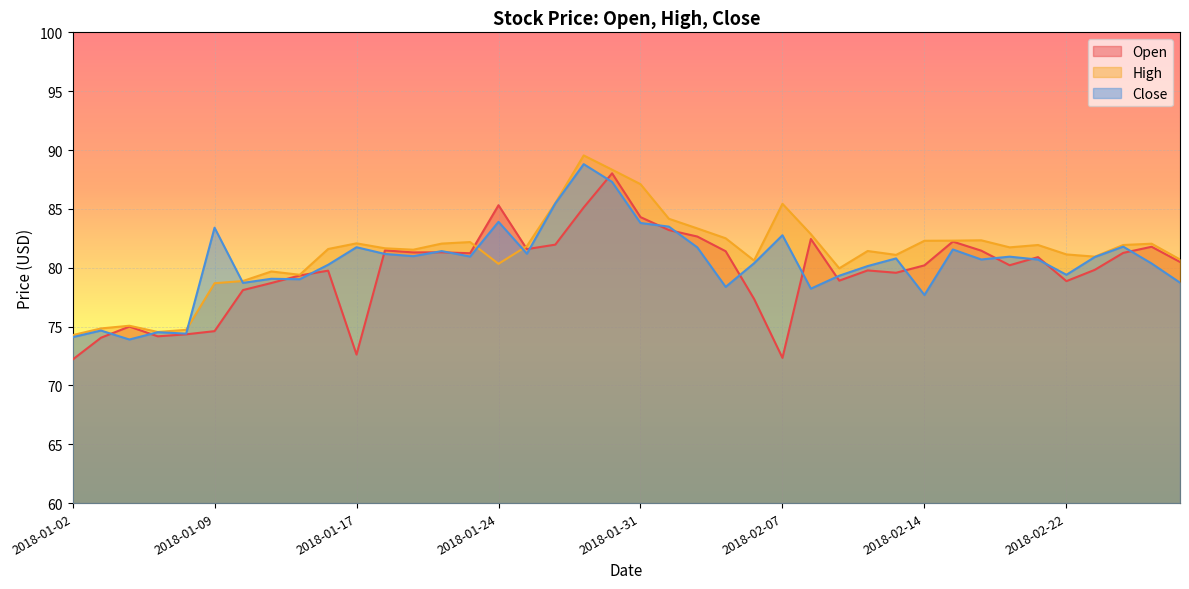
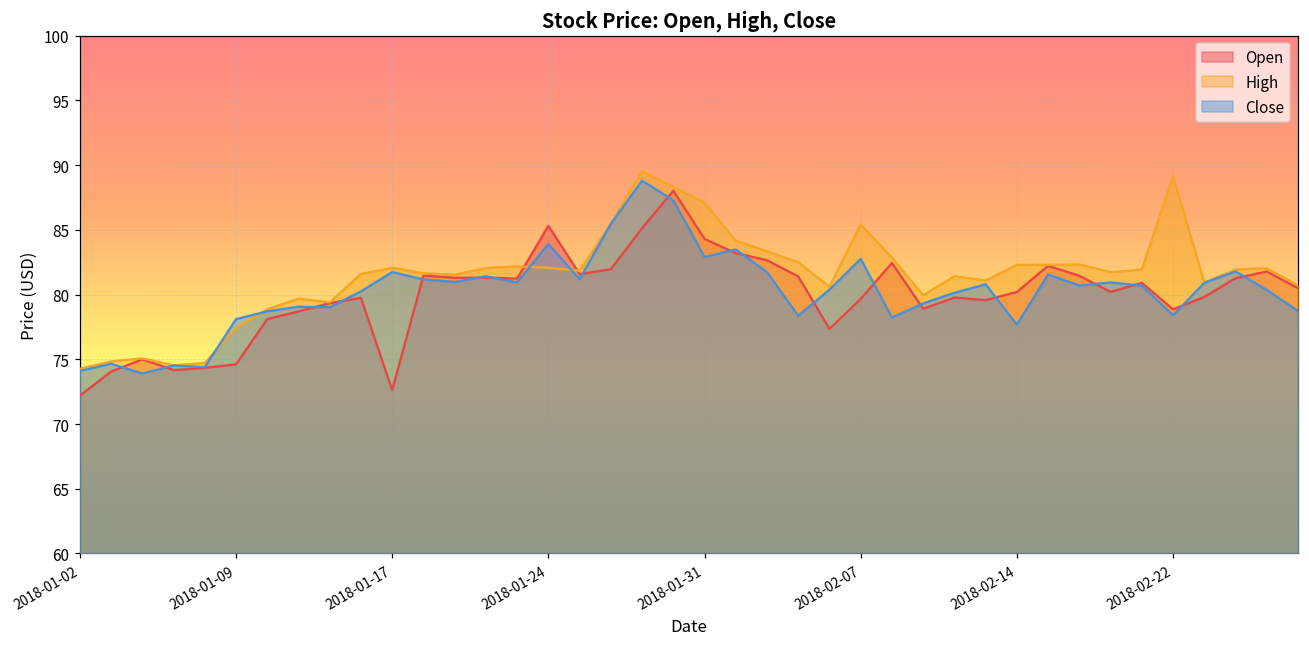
High, 2018-01-09: 78.7 -> 77.4
Close, 2018-01-09: 83.4 -> 78.1
High, 2018-01-24: 80.3 -> 82.1
Close, 2018-01-31: 83.8 -> 82.9
Open, 2018-02-07: 72.3 -> 79.7
High, 2018-02-22: 81.1 -> 89.2
Close, 2018-02-22: 79.4 -> 78.4
